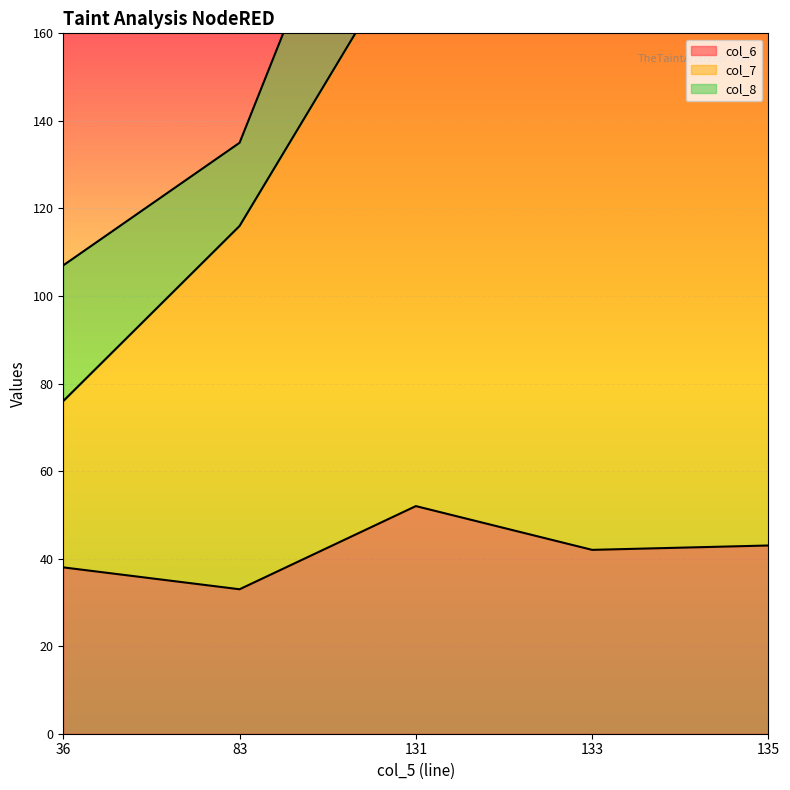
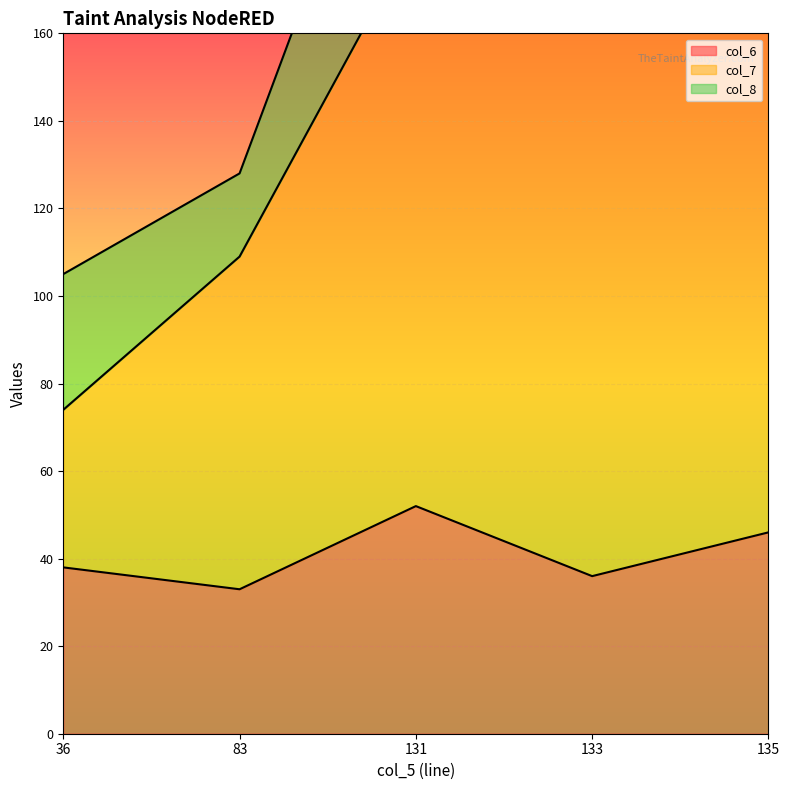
col_7, 36: 38 -> 36
col_7, 83: 83 -> 76
col_6, 133: 42 -> 36
col_6, 135: 43 -> 46
